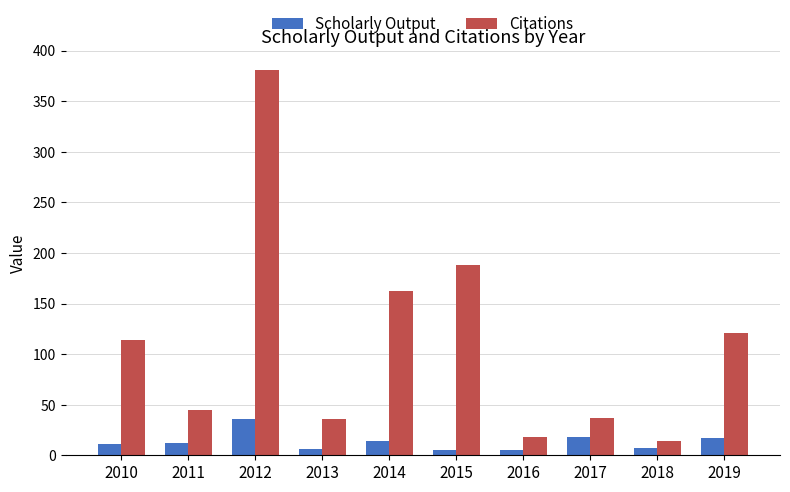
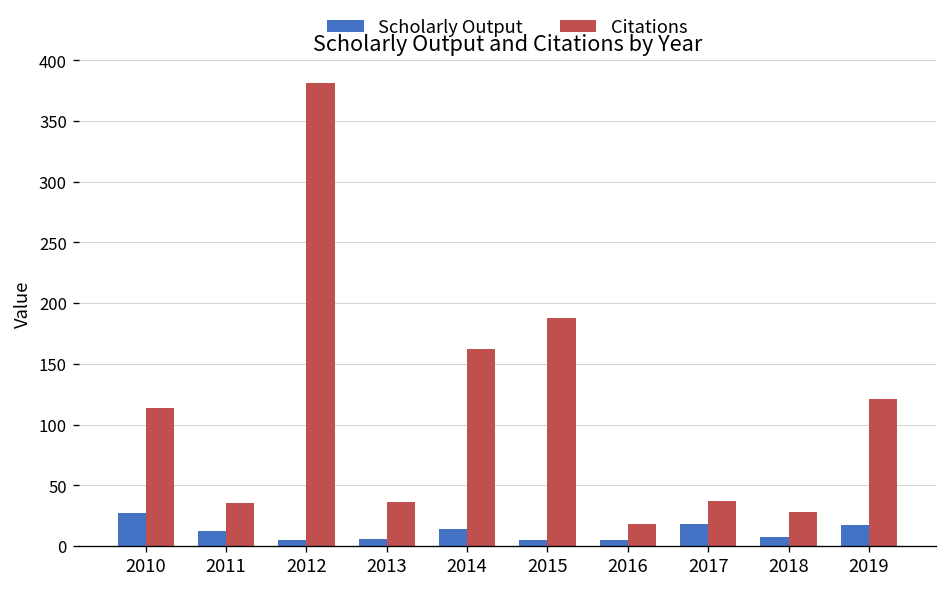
Scholarly Output, 2010: 11 -> 27
Citations, 2011: 45 -> 35
Scholarly Output, 2012: 36 -> 5
Citations, 2018: 14 -> 28
